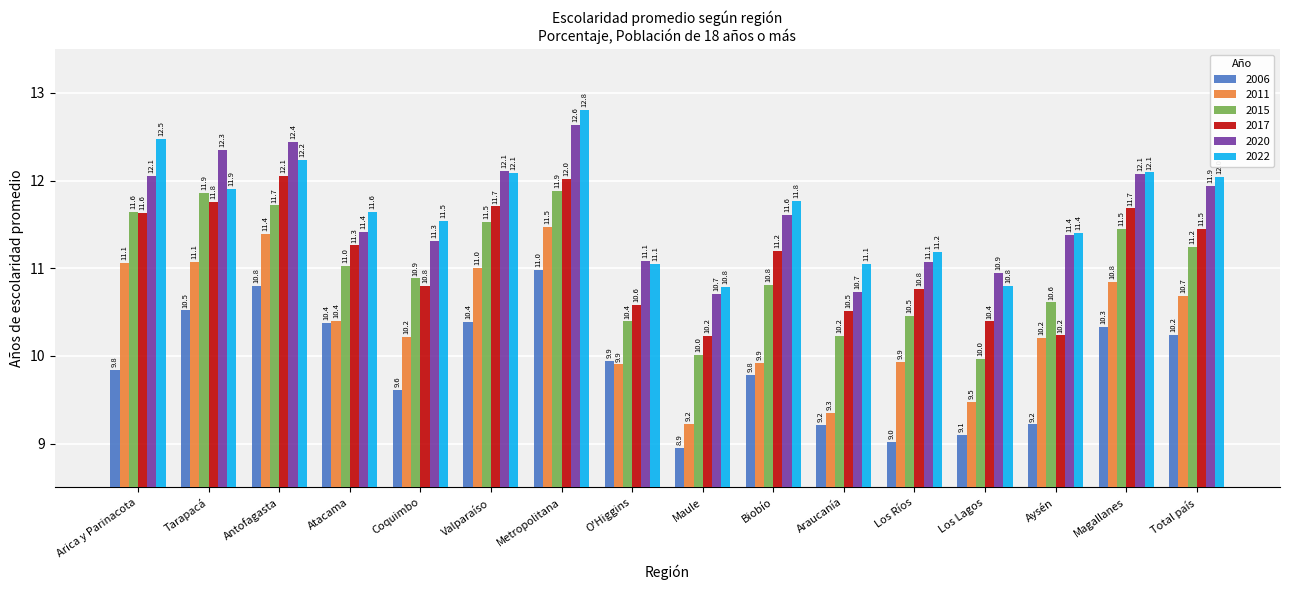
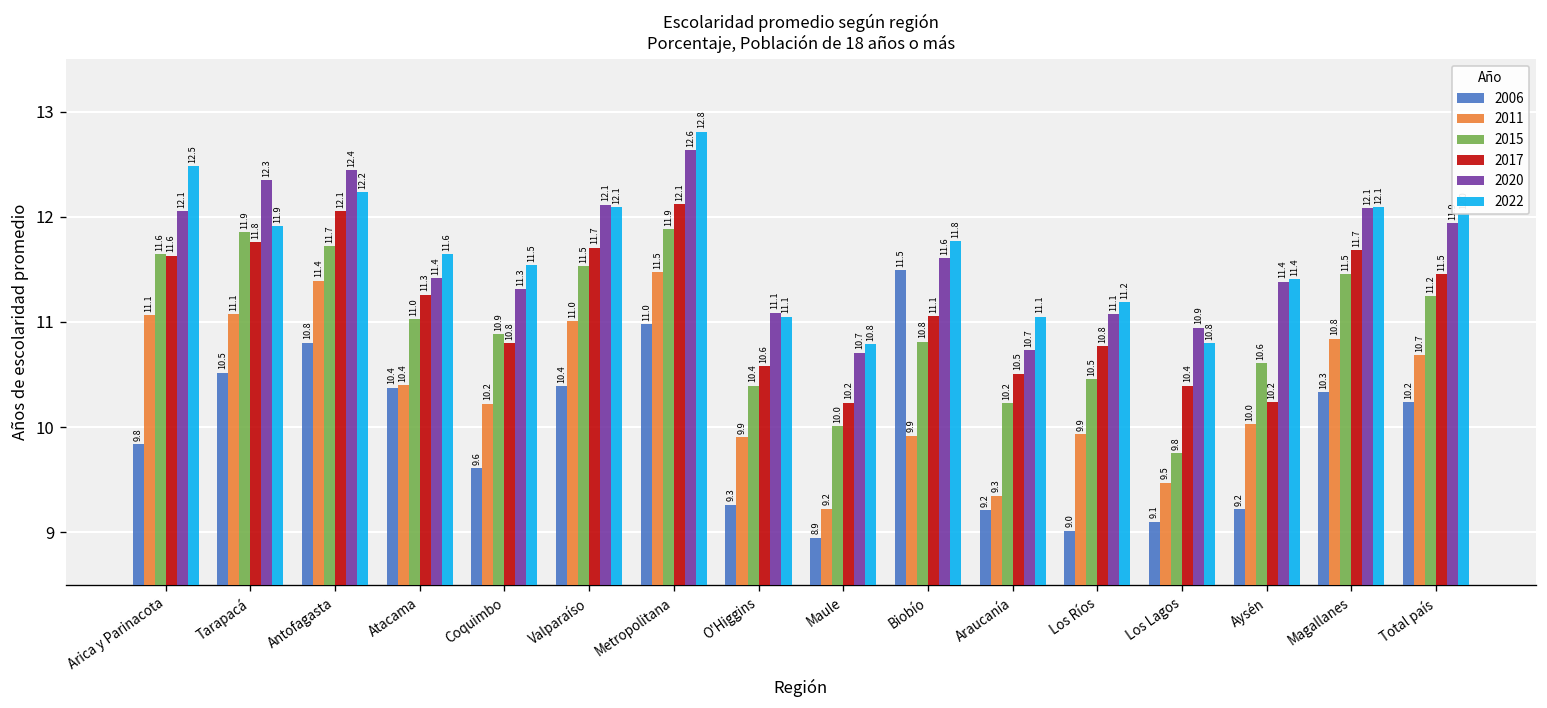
2017, Metropolitana: 12.0 -> 12.1
2006, O'Higgins: 9.9 -> 9.3
2006, Biobío: 9.8 -> 11.5
2017, Biobío: 11.2 -> 11.1
2015, Los Lagos: 10.0 -> 9.8
2011, Aysén: 10.2 -> 10.0
